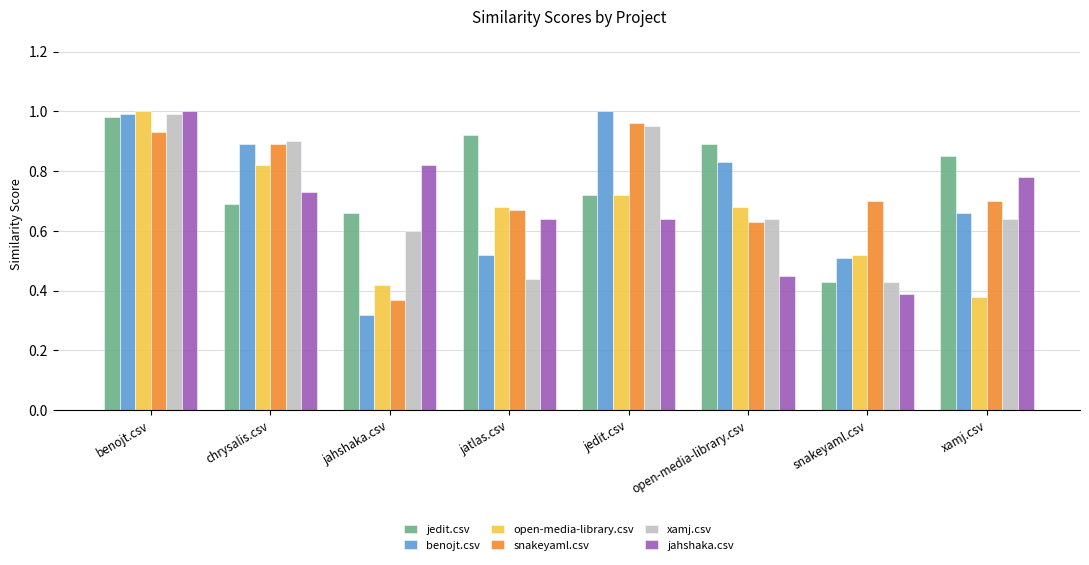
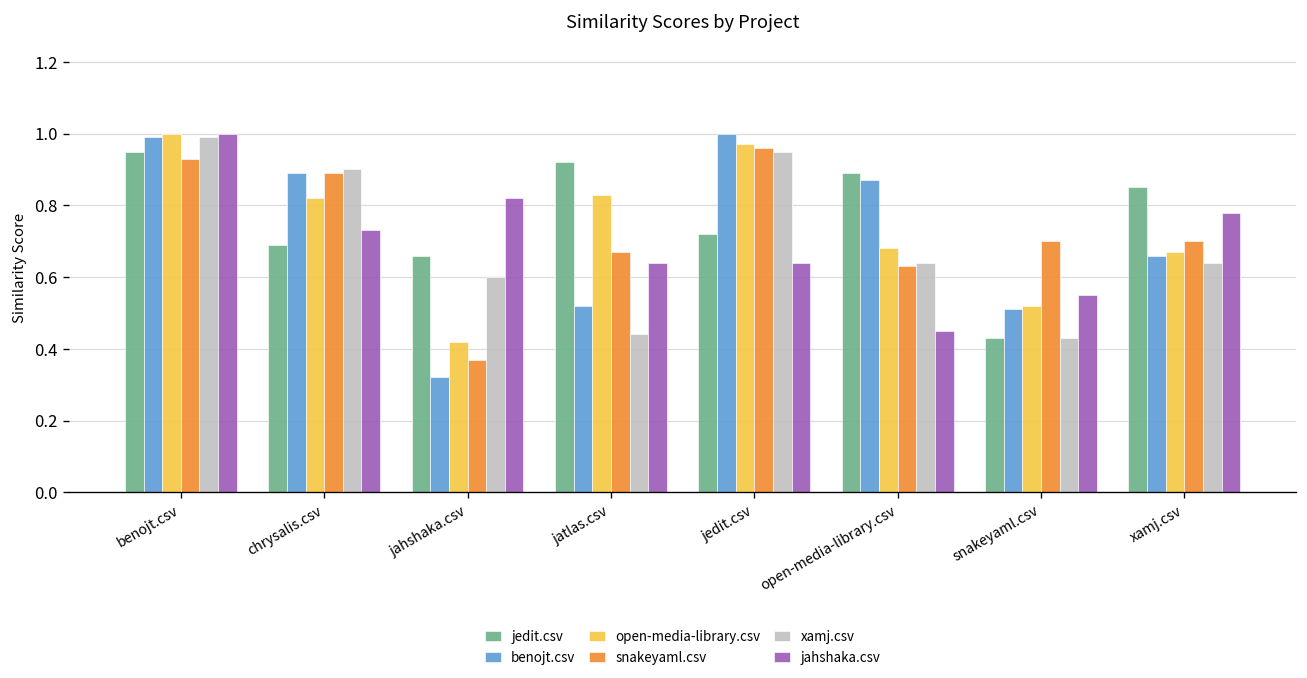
jedit.csv, benojt.csv: 0.98 -> 0.95
open-media-library.csv, jatlas.csv: 0.68 -> 0.83
open-media-library.csv, jedit.csv: 0.72 -> 0.97
benojt.csv, open-media-library.csv: 0.83 -> 0.87
jahshaka.csv, snakeyaml.csv: 0.39 -> 0.55
open-media-library.csv, xamj.csv: 0.38 -> 0.67
